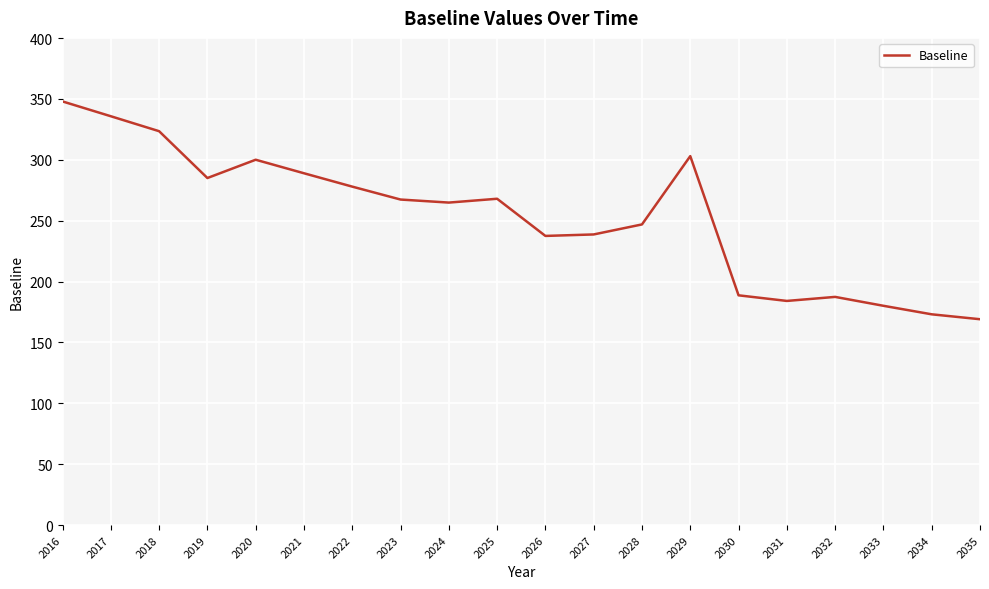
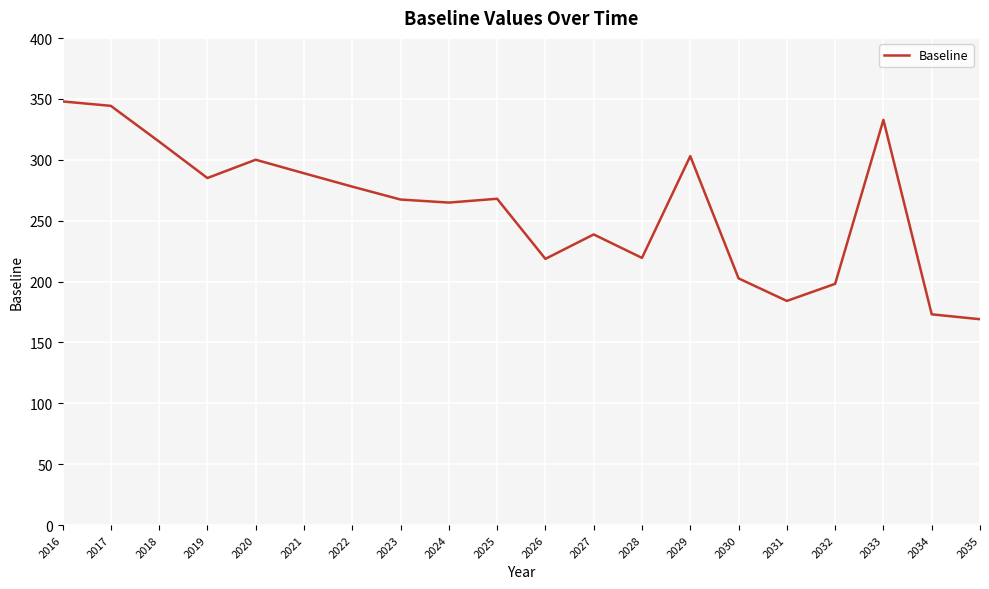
2017: 336 -> 344
2018: 323 -> 315
2026: 237 -> 219
2028: 247 -> 219
2030: 189 -> 203
2032: 187 -> 198
2033: 180 -> 333
